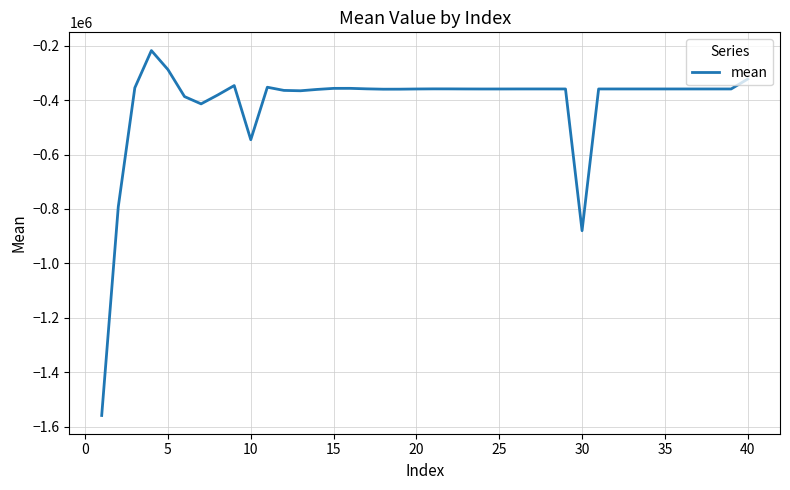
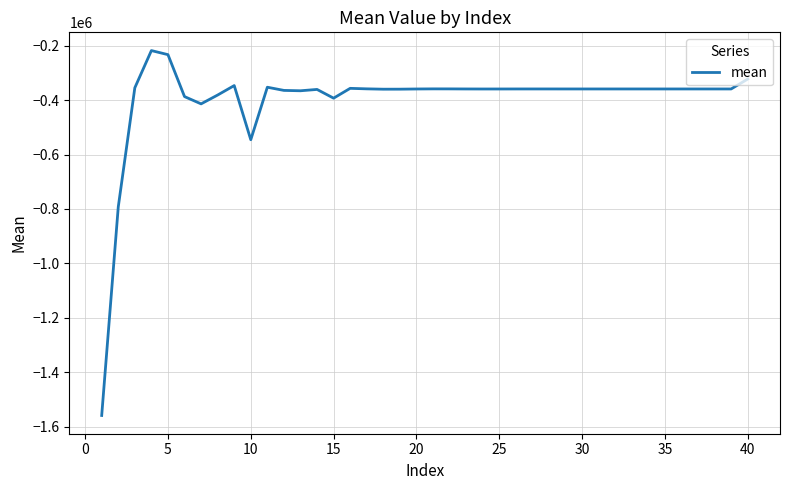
5: -290000 -> -230000
15: -360000 -> -390000
30: -880000 -> -360000
